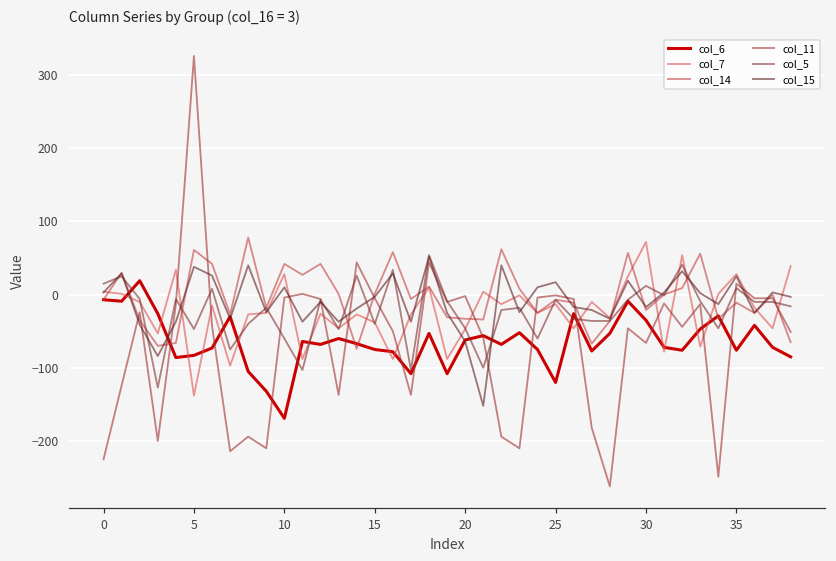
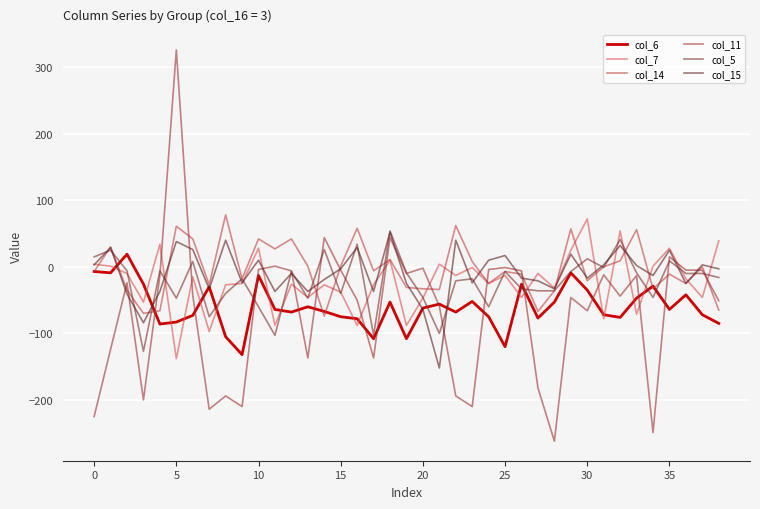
col_6, 10: -170 -> -10
col_6, 35: -80 -> -60
